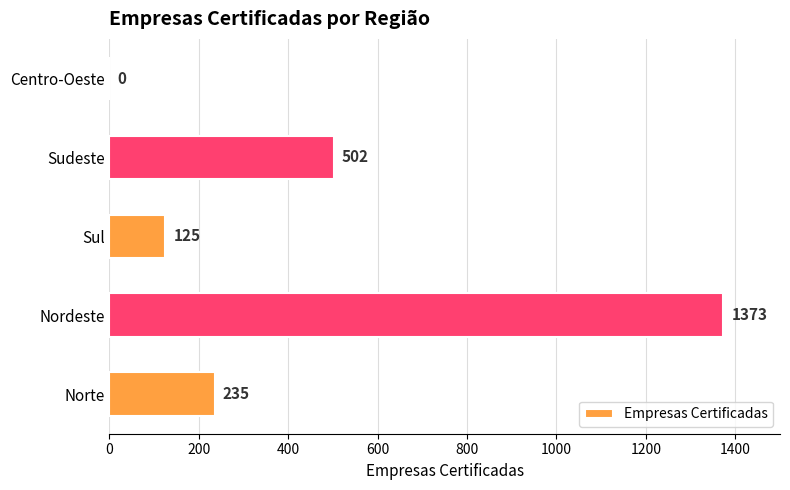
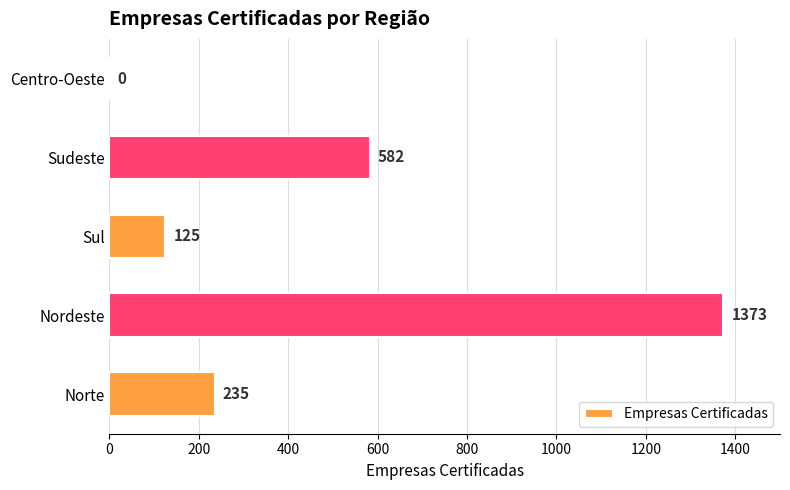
Sudeste: 502 -> 582
